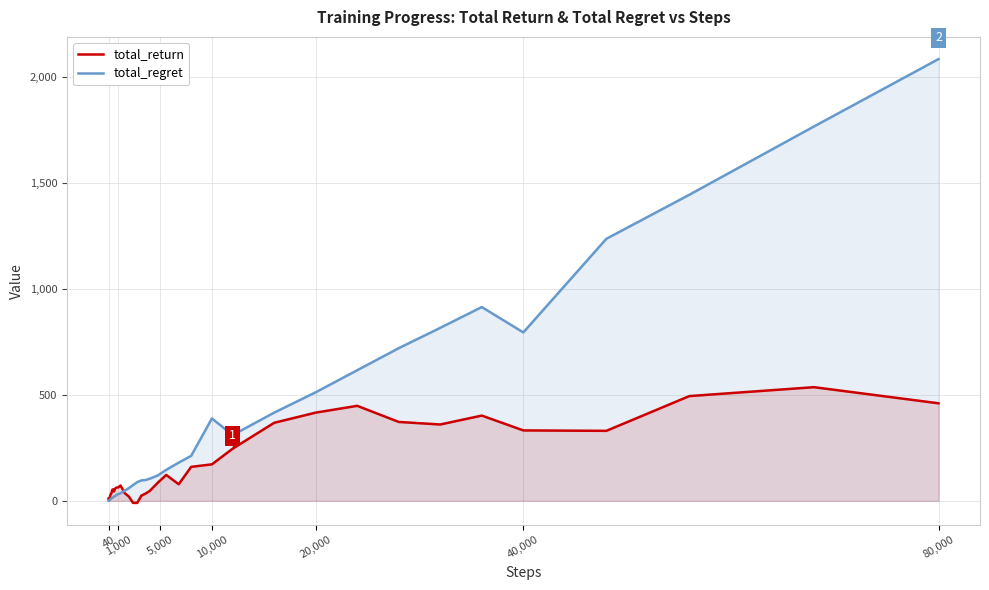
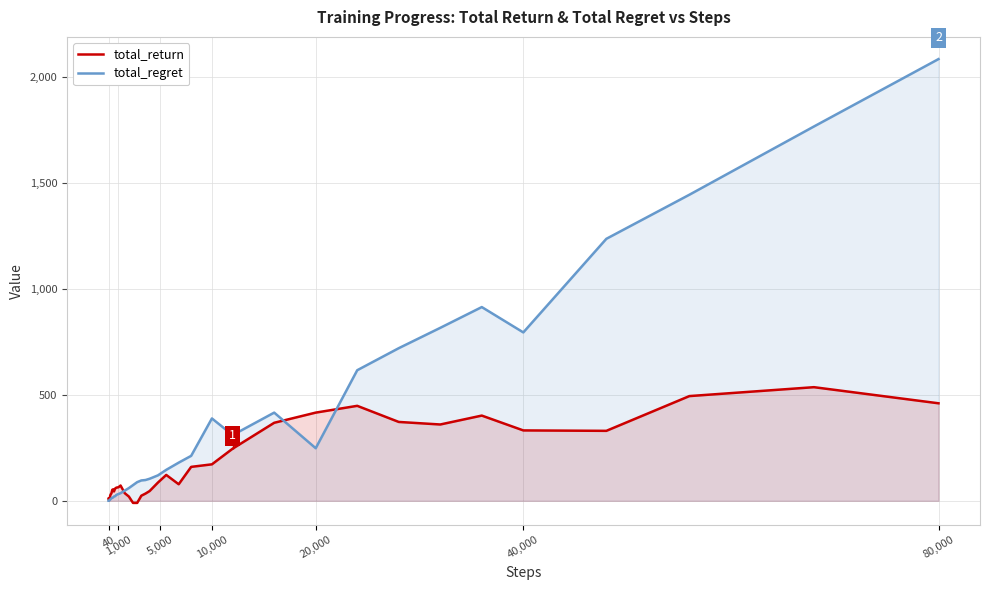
total_regret, 20,000: 510 -> 250
